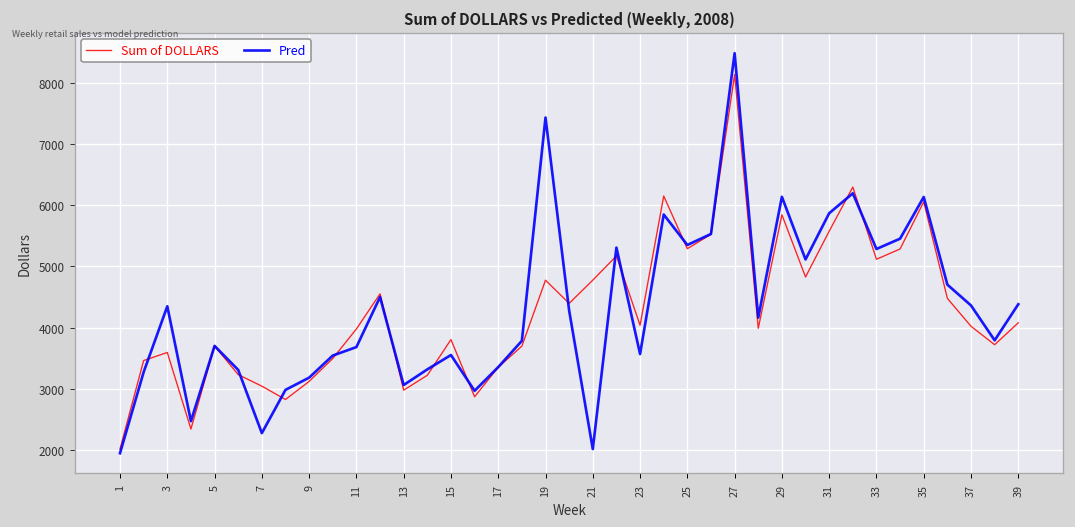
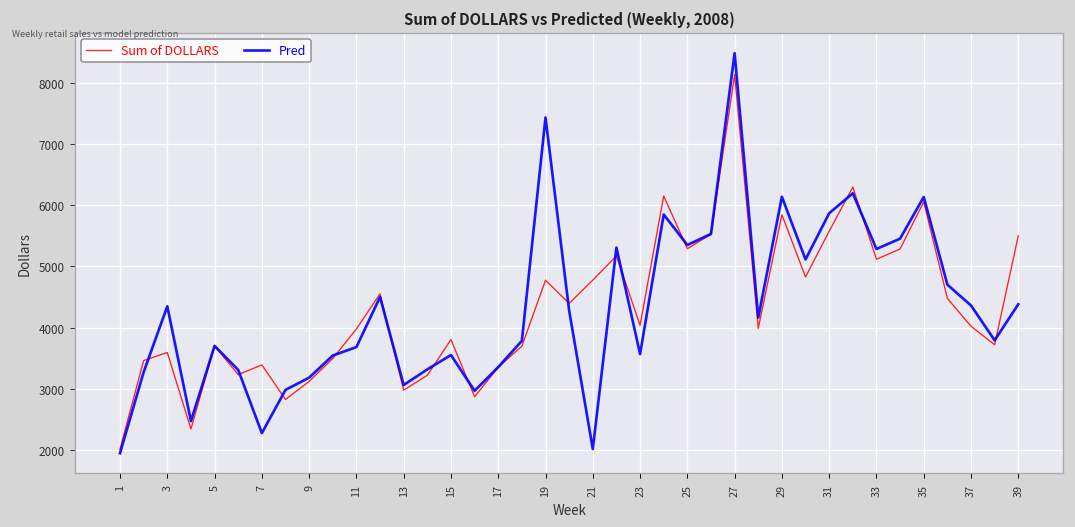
Sum of DOLLARS, 7: 3000 -> 3400
Sum of DOLLARS, 39: 4100 -> 5500
